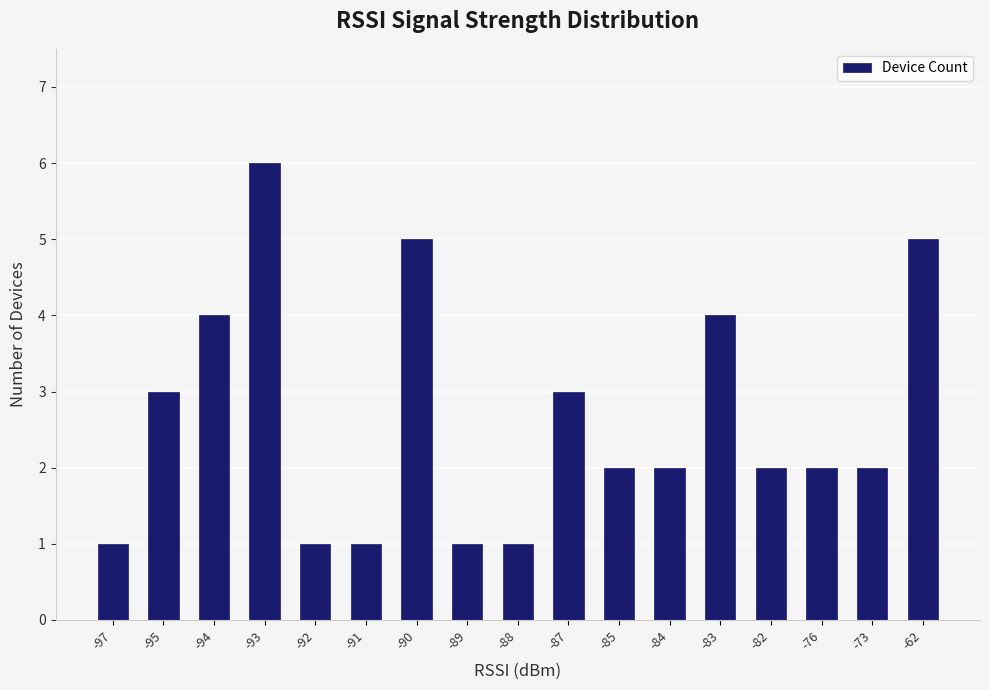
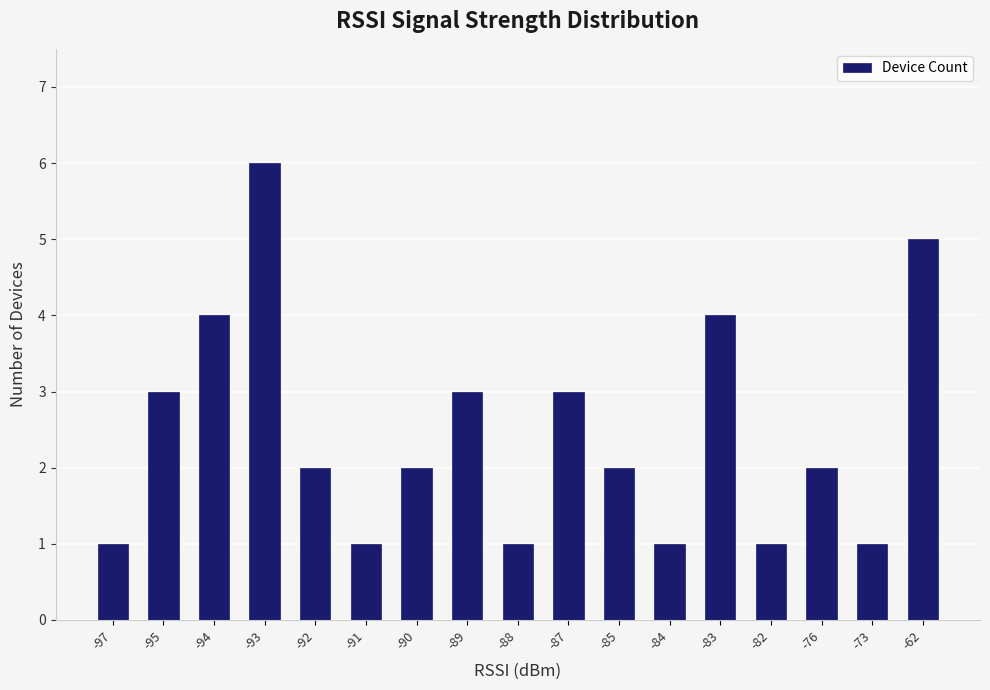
-92: 1 -> 2
-90: 5 -> 2
-89: 1 -> 3
-84: 2 -> 1
-82: 2 -> 1
-73: 2 -> 1
